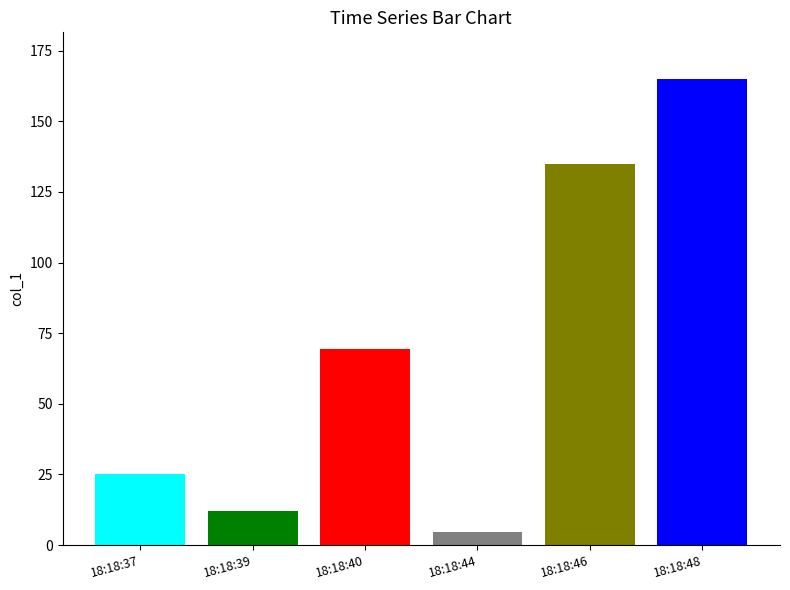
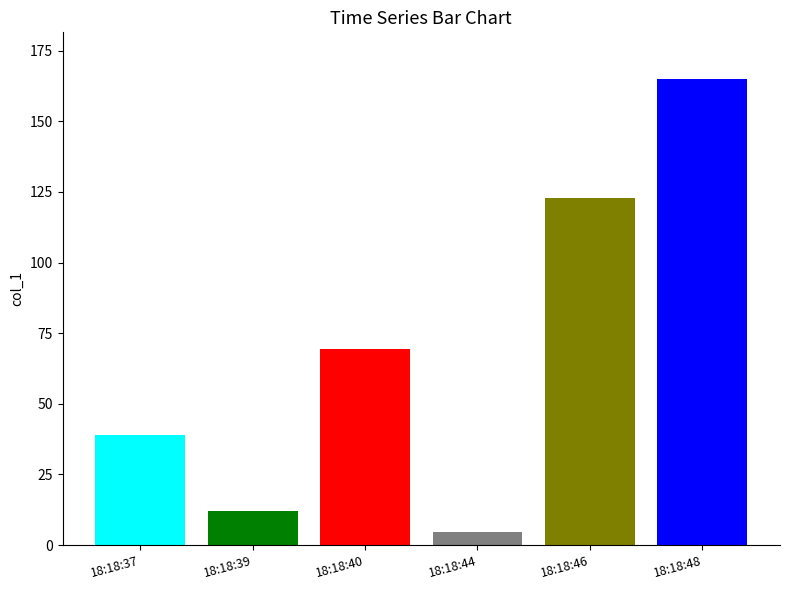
18:18:37: 25 -> 39
18:18:46: 135 -> 123
